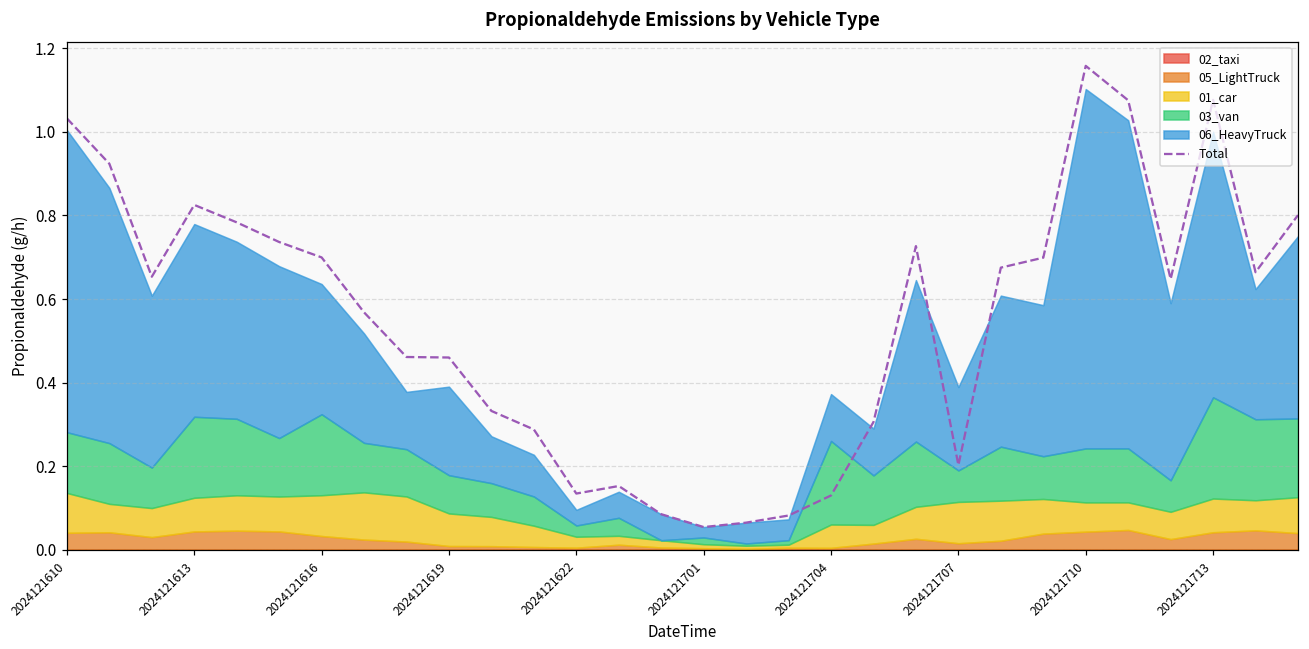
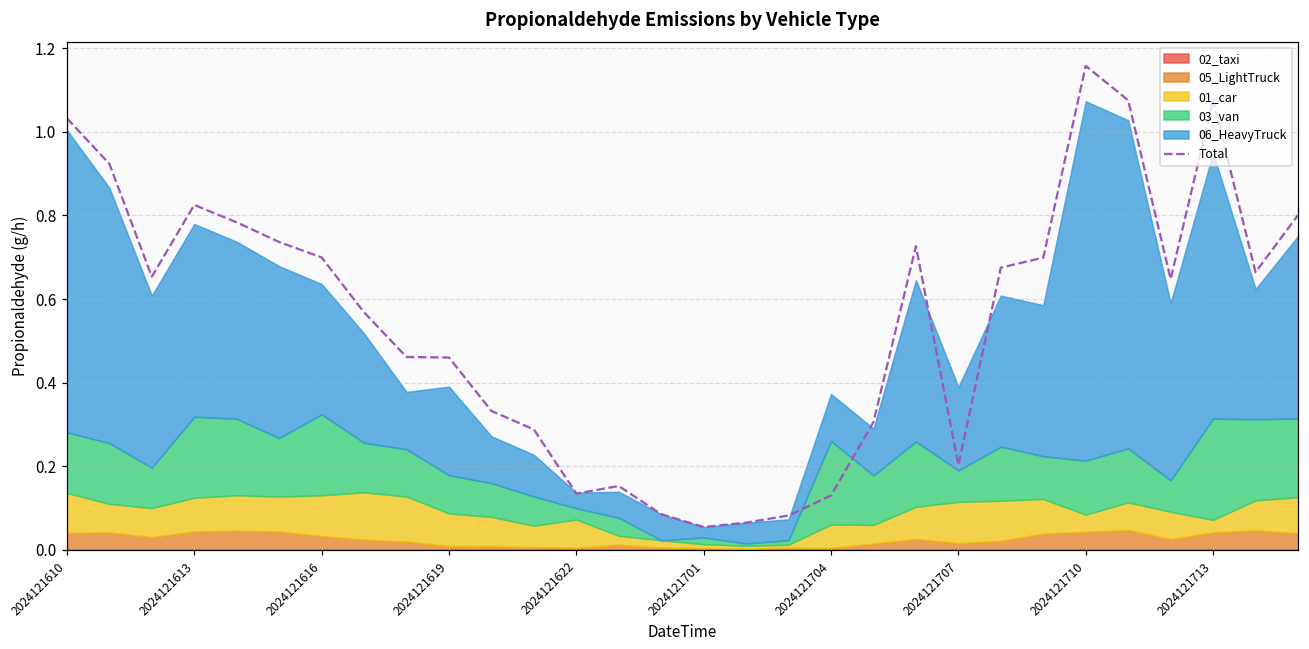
01_car, 2024121622: 0.03 -> 0.07
01_car, 2024121710: 0.07 -> 0.04
01_car, 2024121713: 0.08 -> 0.03
